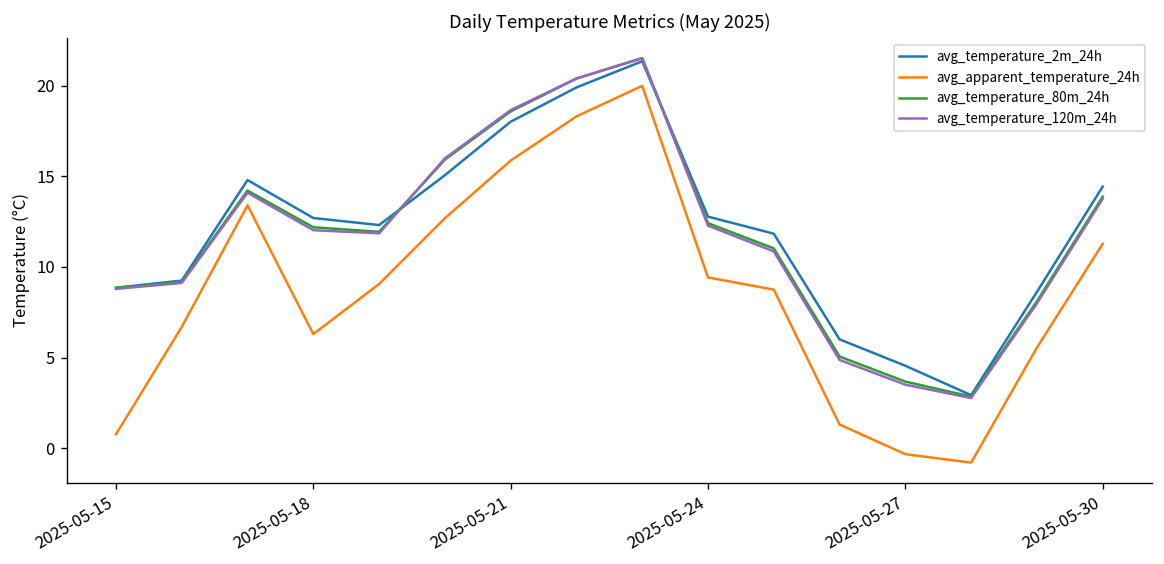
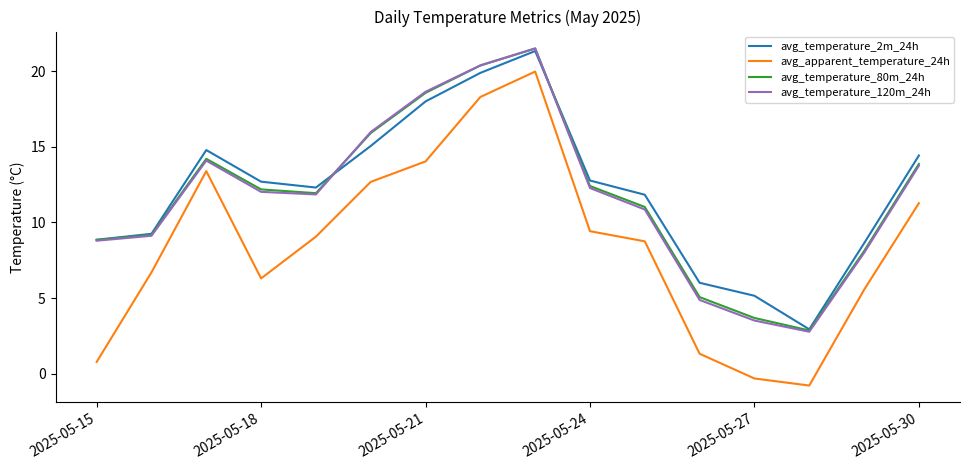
avg_apparent_temperature_24h, 2025-05-21: 15.9 -> 14.0
avg_temperature_2m_24h, 2025-05-27: 4.6 -> 5.2
